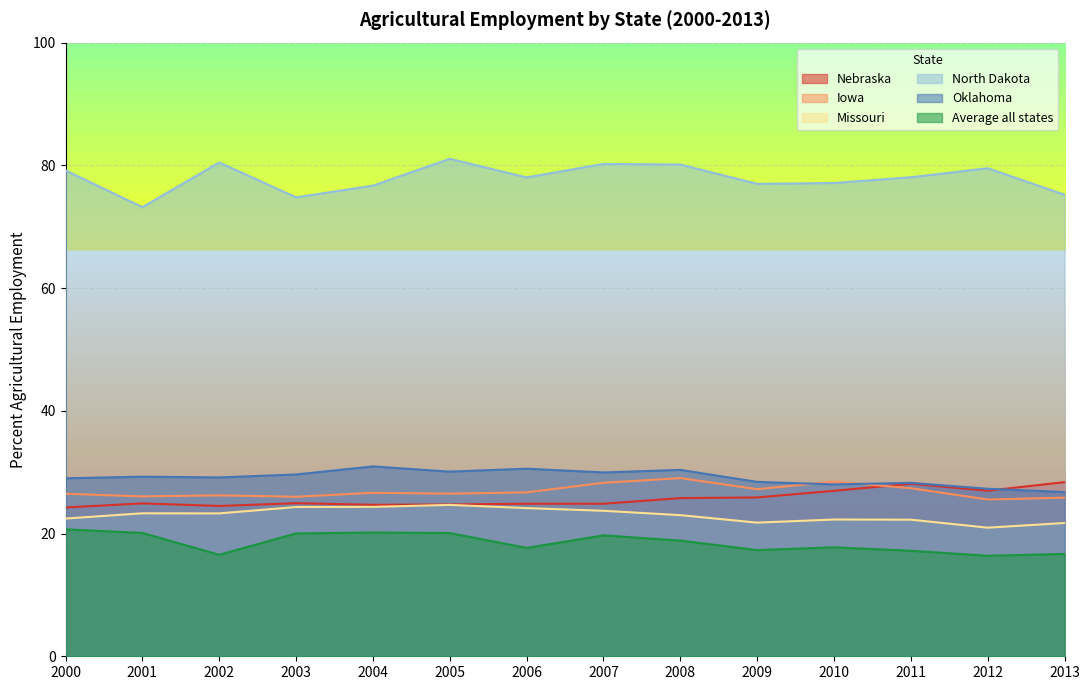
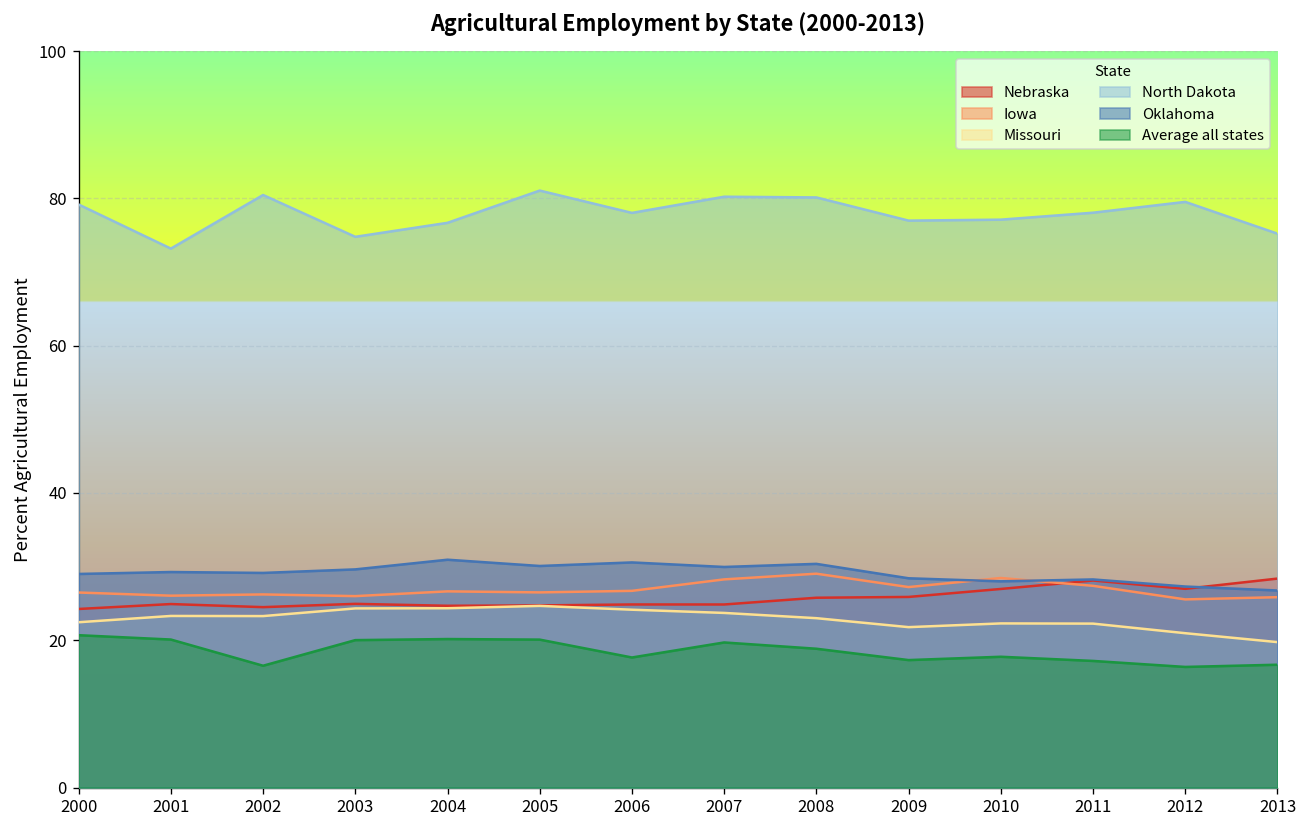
Missouri, 2013: 22 -> 20
